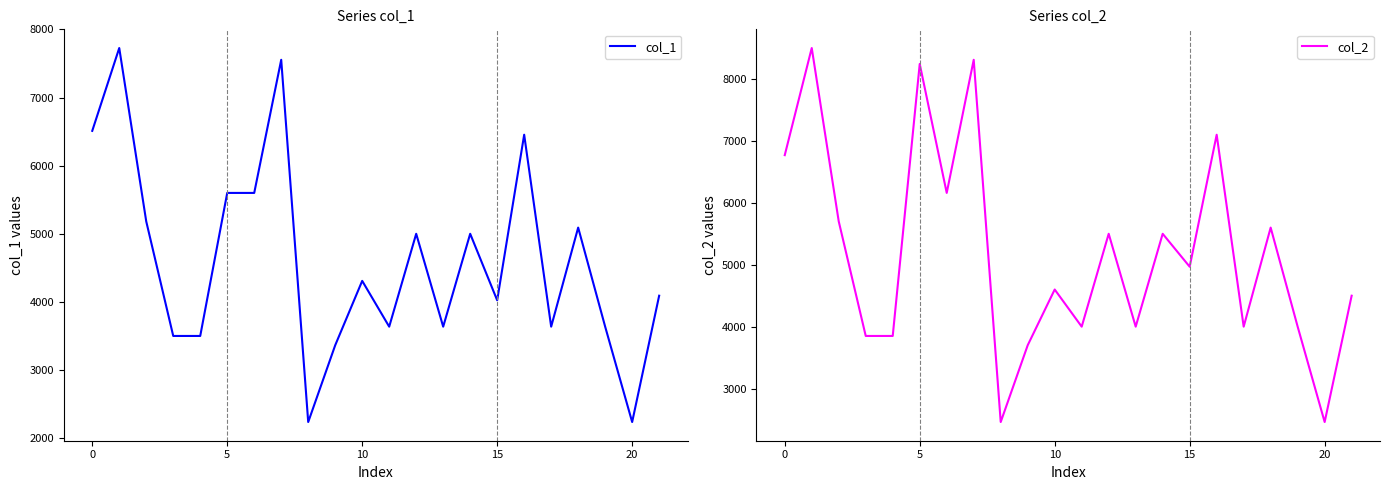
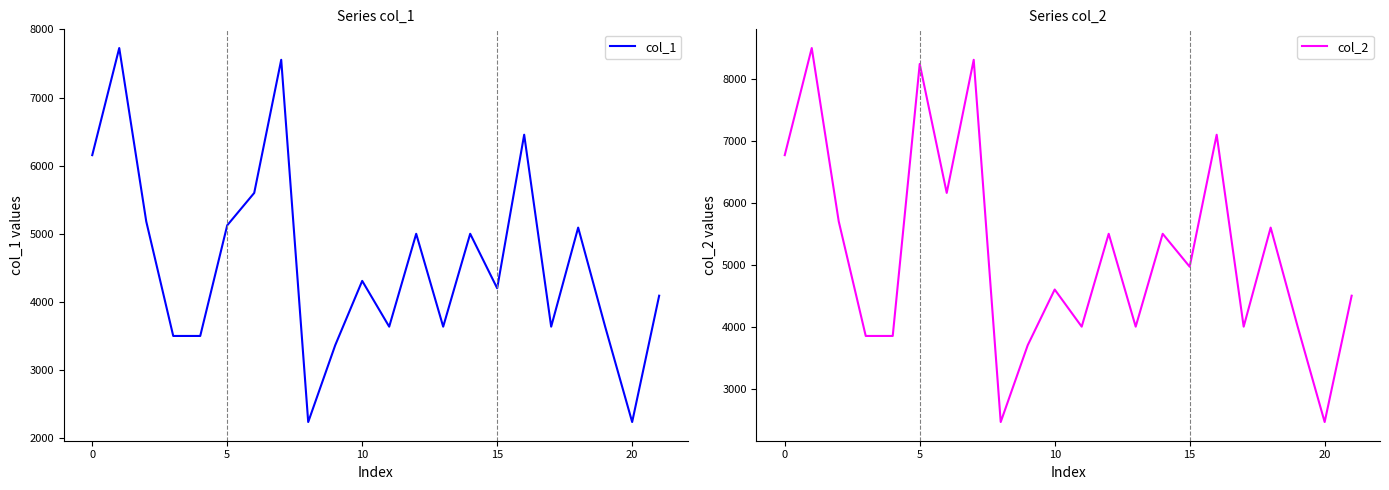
Series col_1, 0: 6500 -> 6200
Series col_1, 5: 5600 -> 5100
Series col_1, 15: 4000 -> 4200
